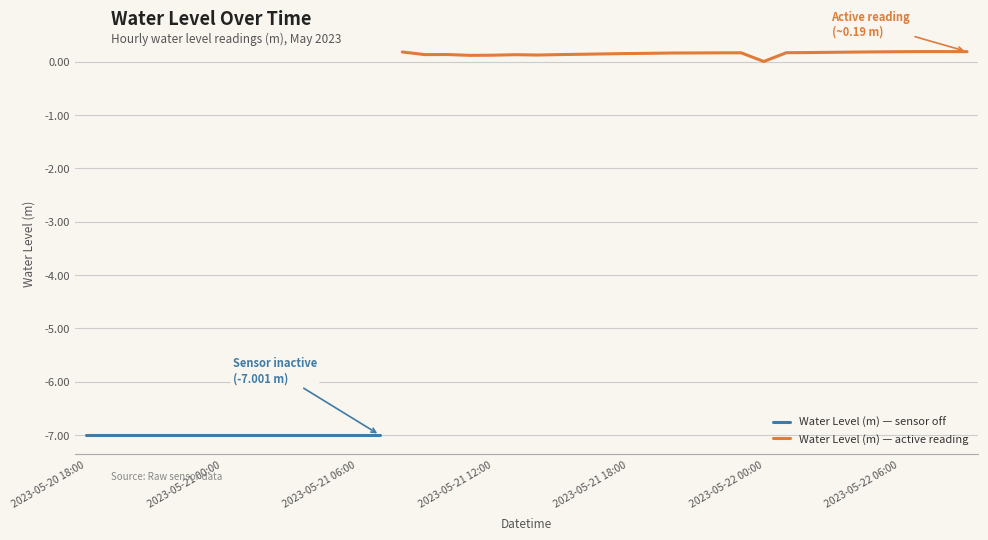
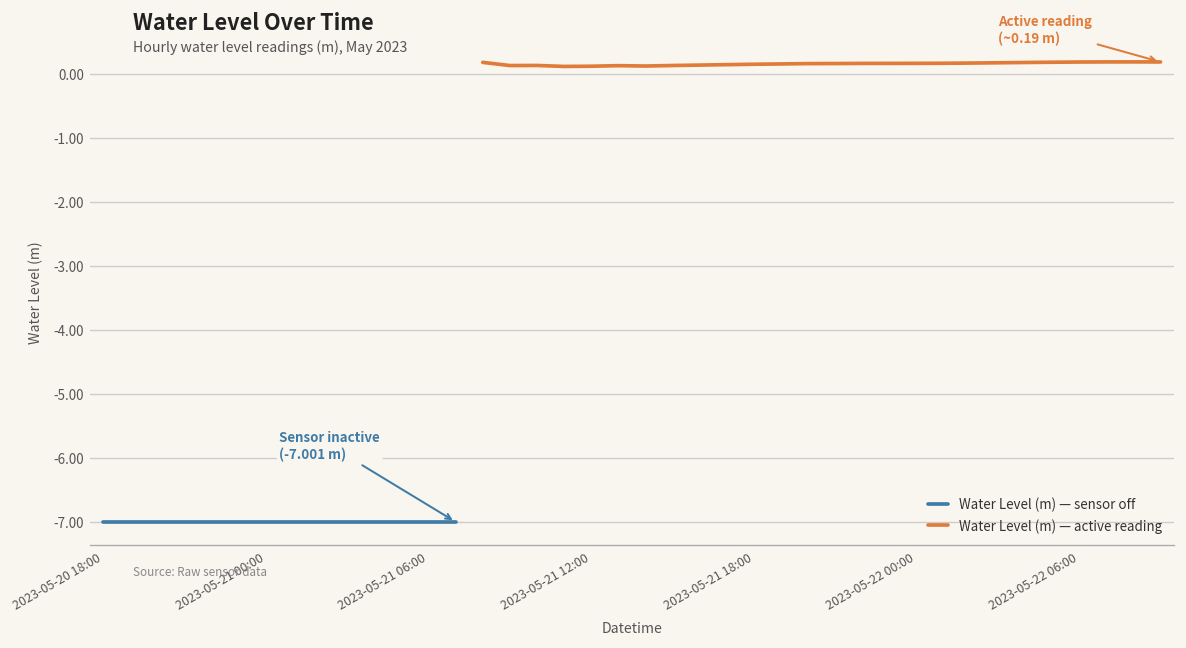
Water Level (m) — active reading, 2023-05-22 00:00: 0.0 -> 0.2
